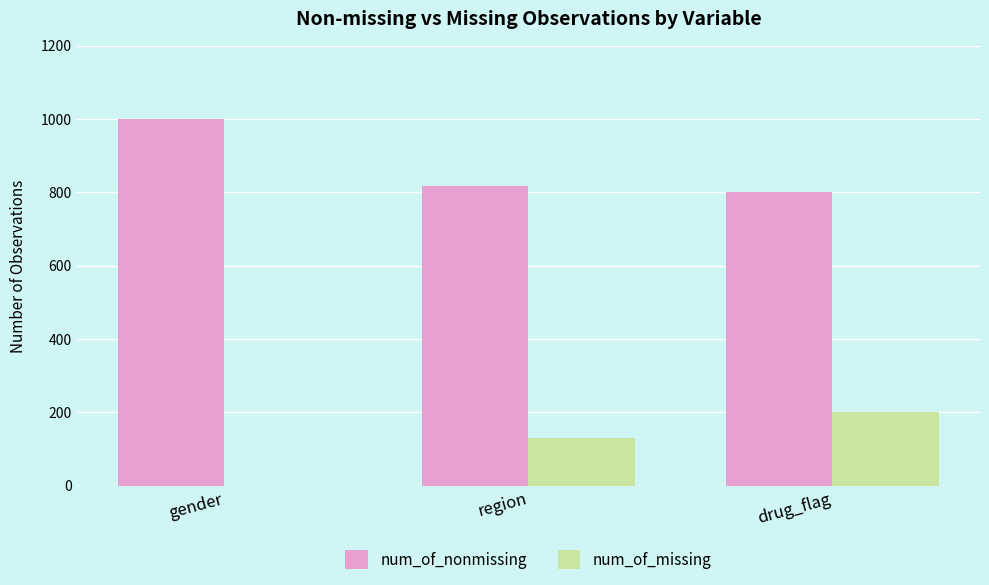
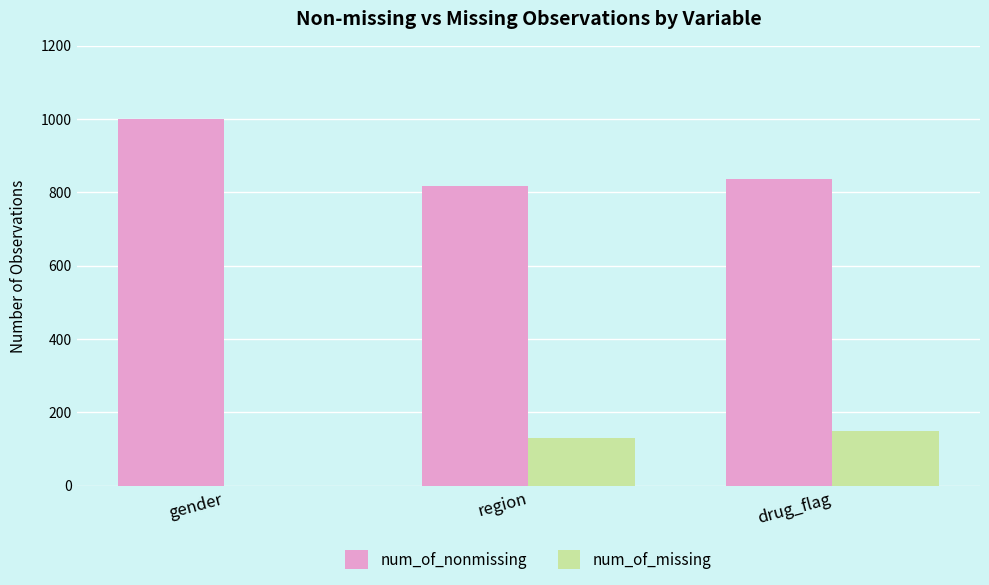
num_of_nonmissing, drug_flag: 800 -> 840
num_of_missing, drug_flag: 200 -> 150
